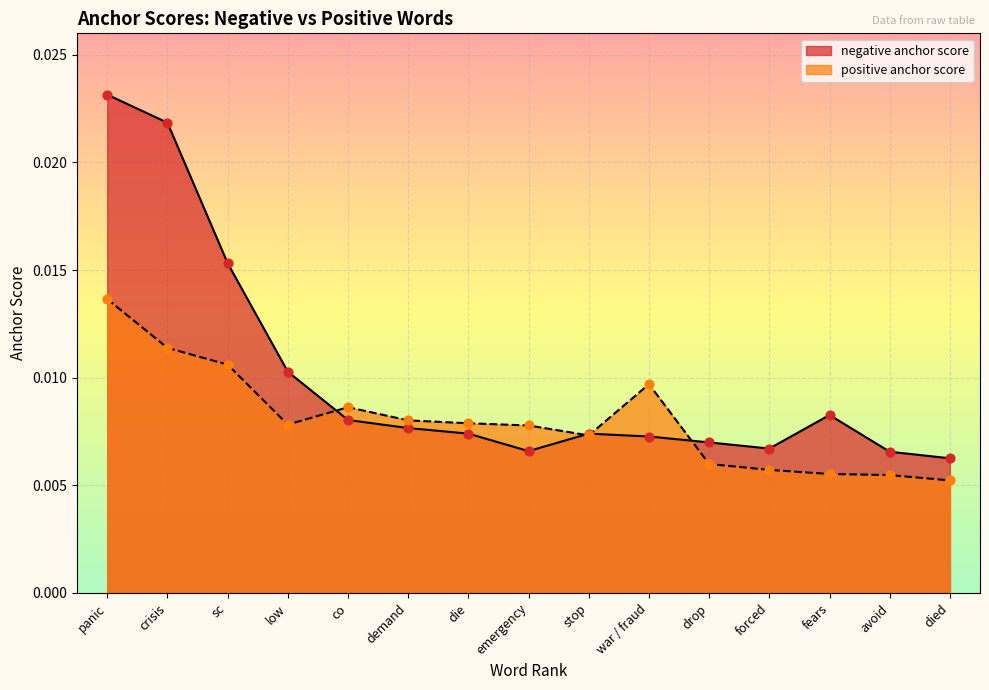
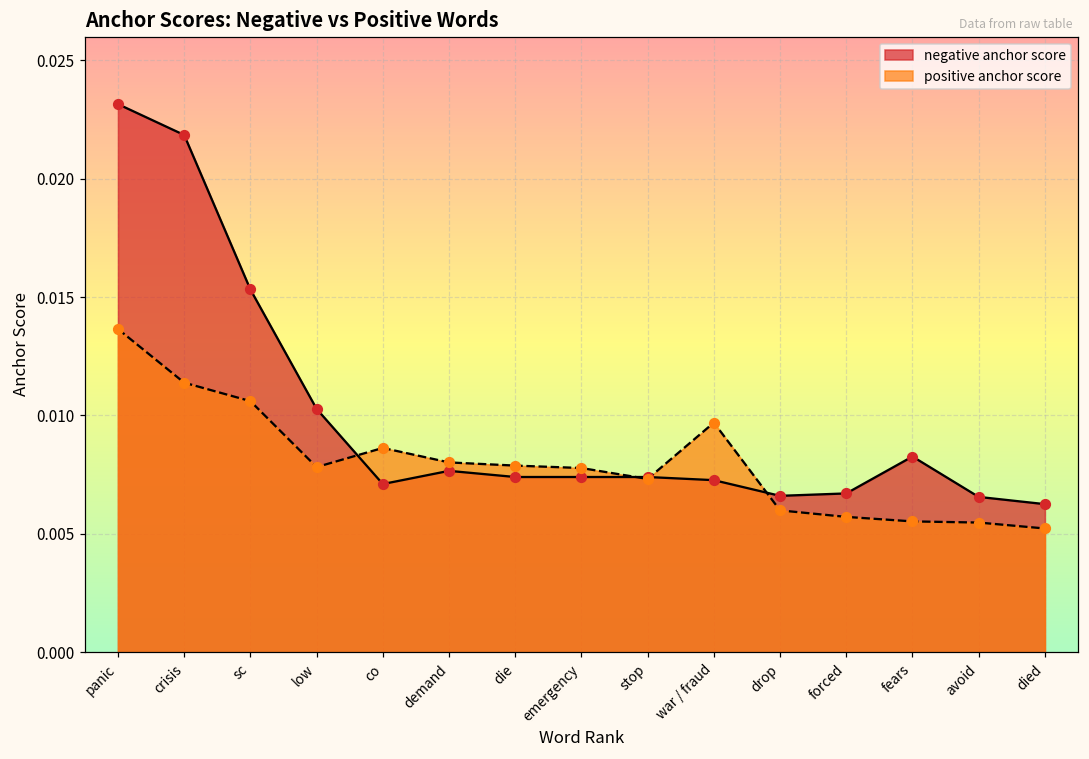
negative anchor score, co: 0.0080 -> 0.0071
negative anchor score, emergency: 0.0066 -> 0.0074
negative anchor score, drop: 0.0070 -> 0.0066
